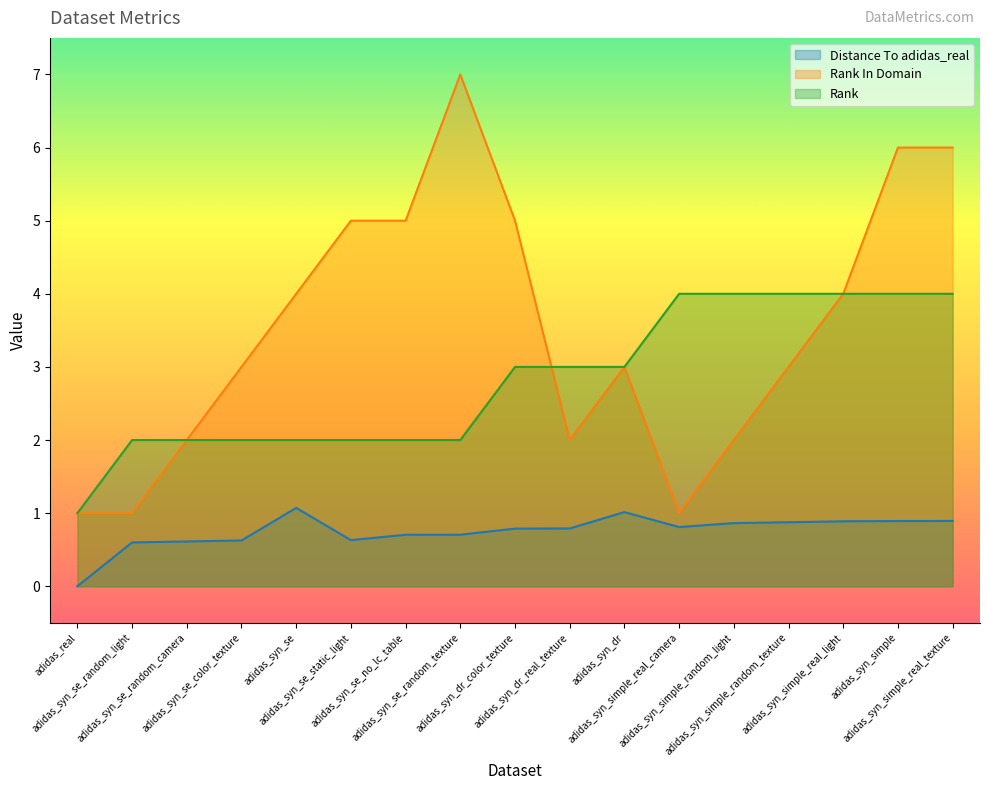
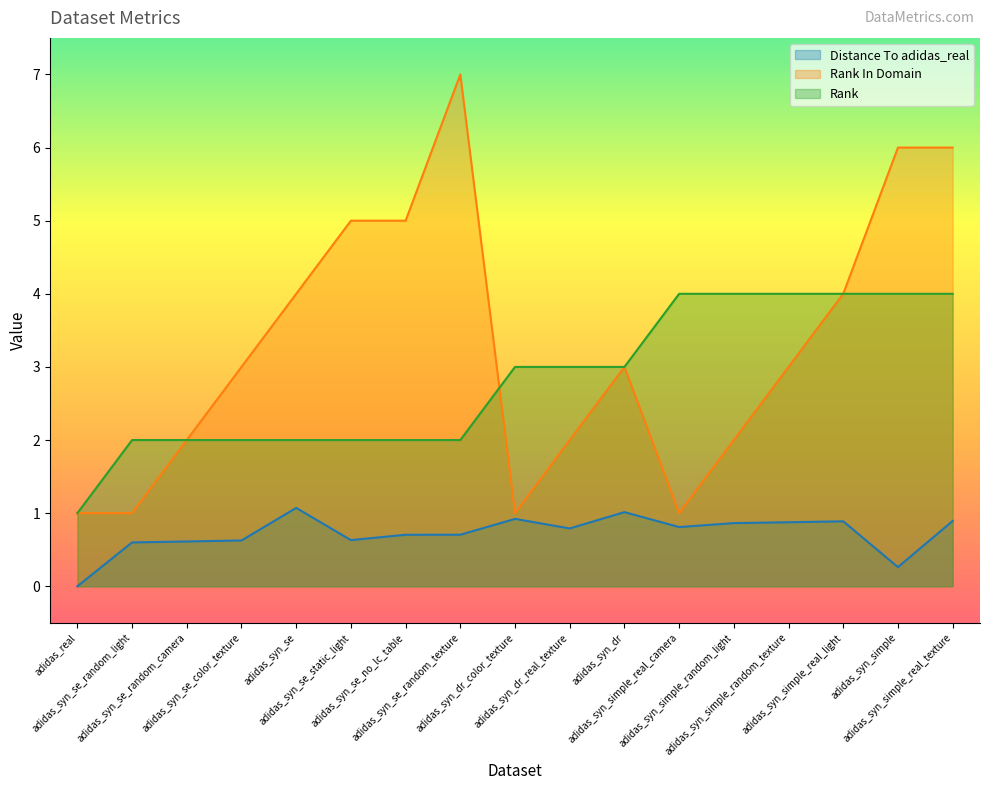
Distance To adidas_real, adidas_syn_dr_color_texture: 0.8 -> 0.9
Rank In Domain, adidas_syn_dr_color_texture: 5 -> 1
Distance To adidas_real, adidas_syn_simple: 0.9 -> 0.3
